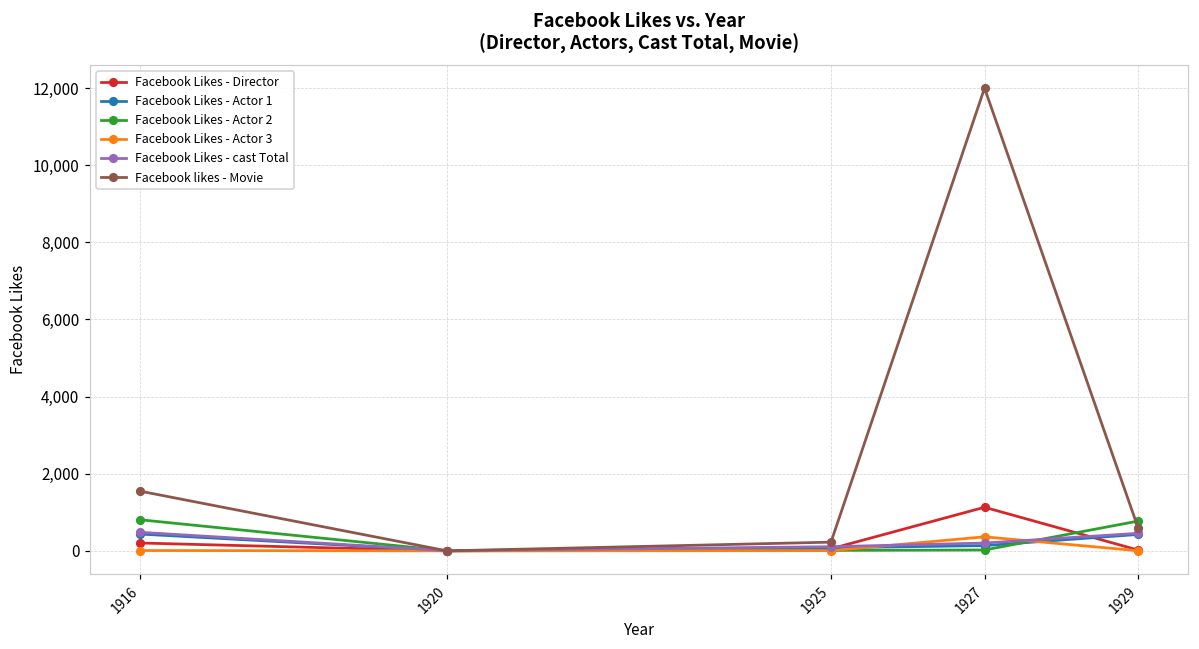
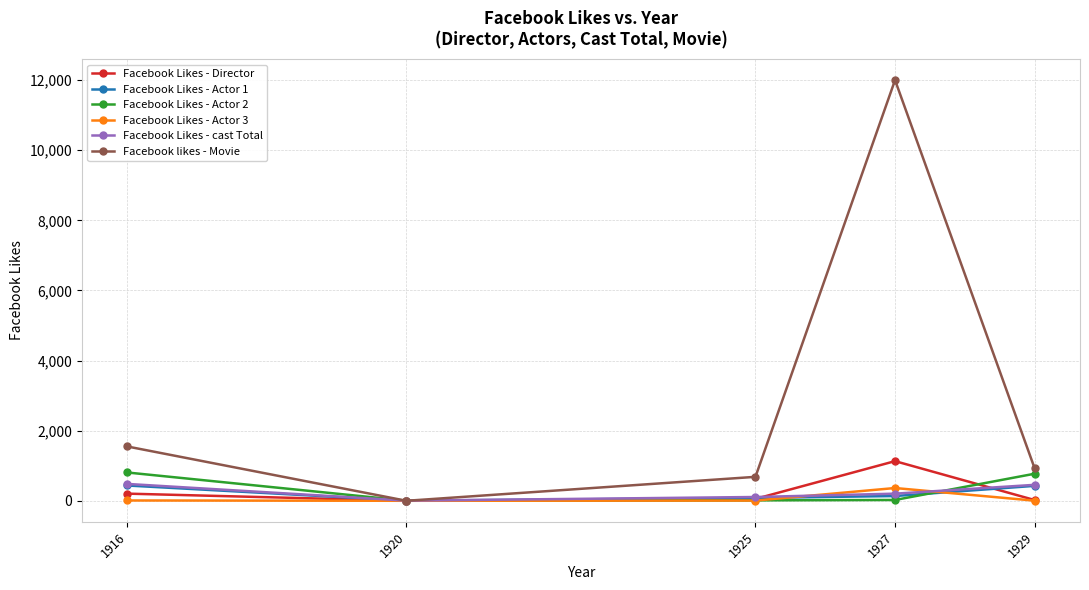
Facebook likes - Movie, 1925: 200 -> 700
Facebook likes - Movie, 1929: 600 -> 900
